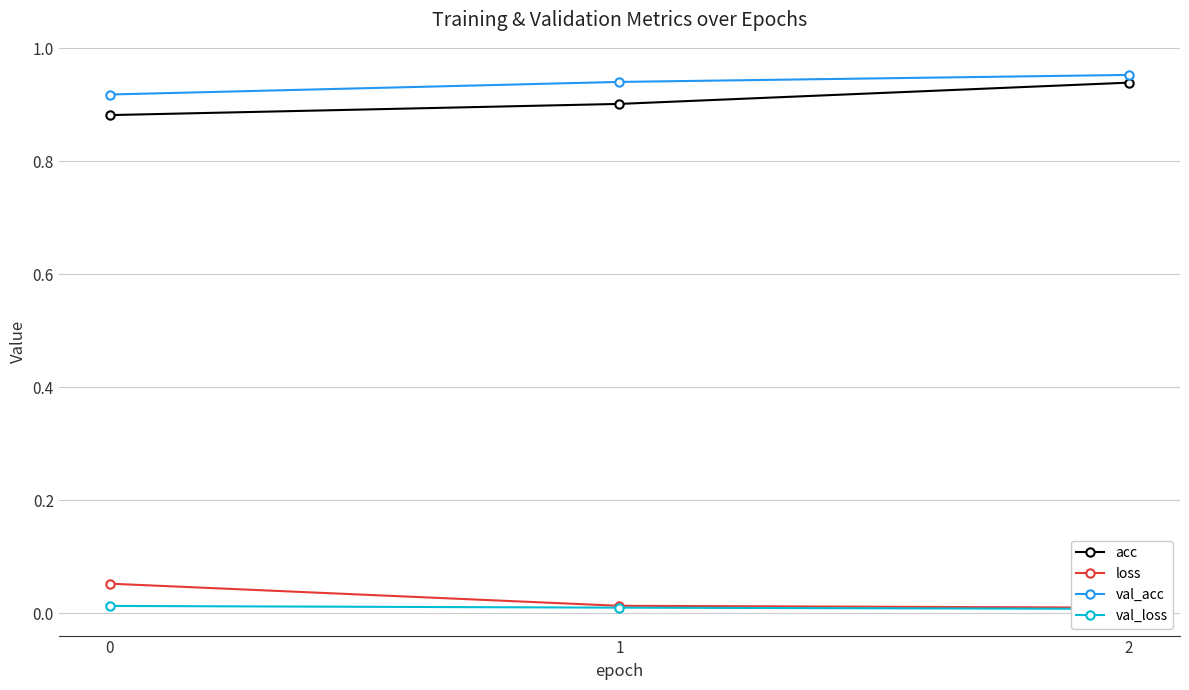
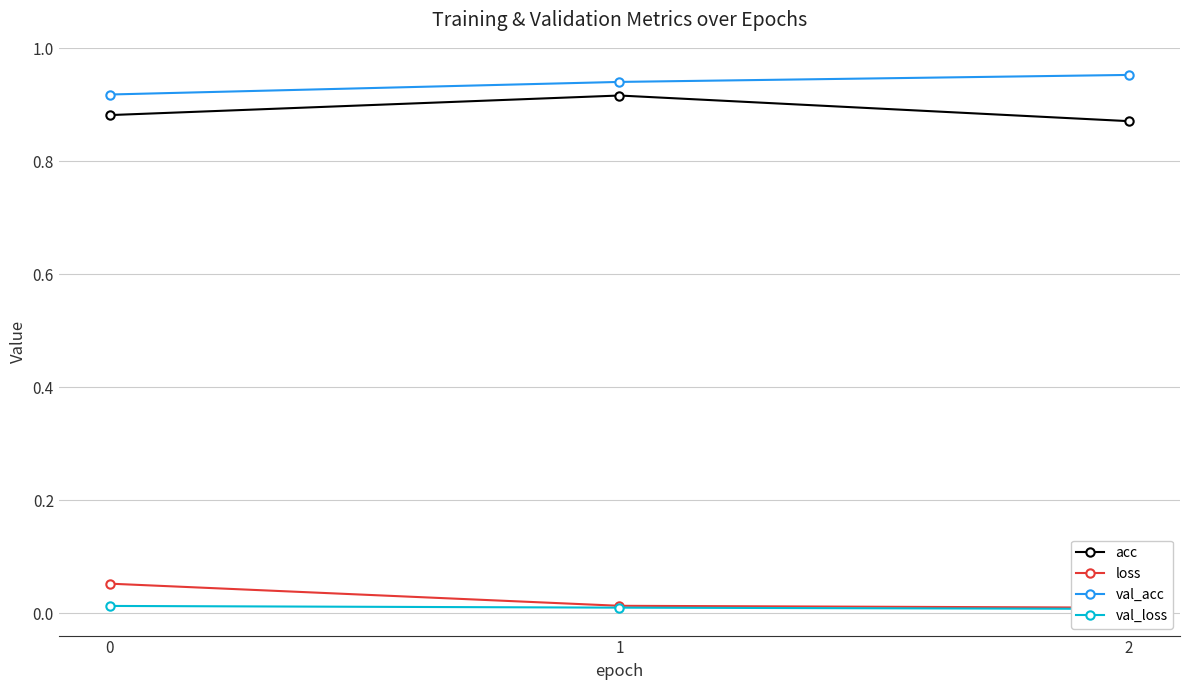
acc, 1: 0.90 -> 0.92
acc, 2: 0.94 -> 0.87
